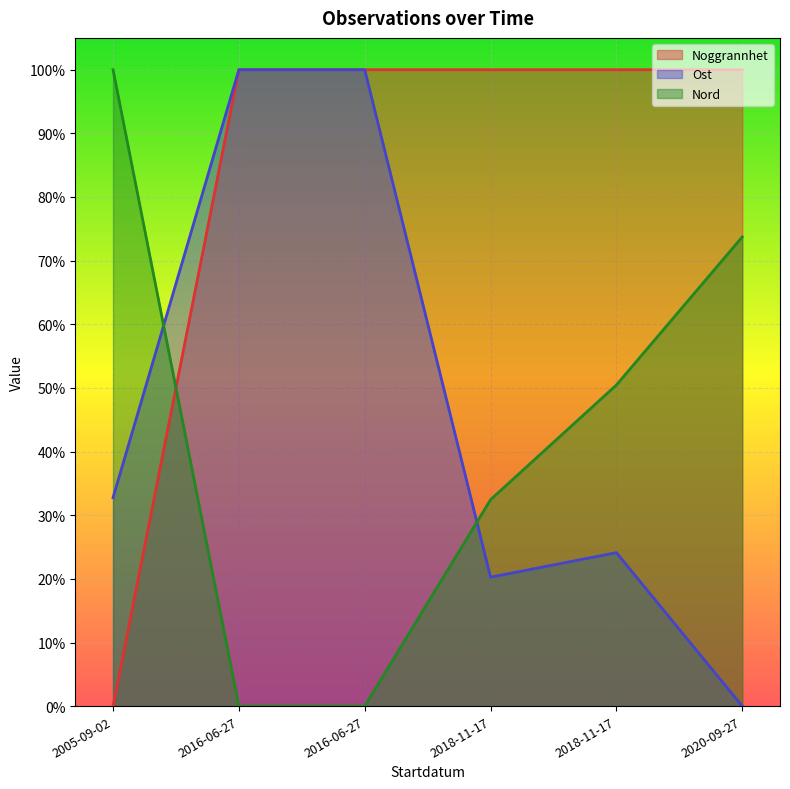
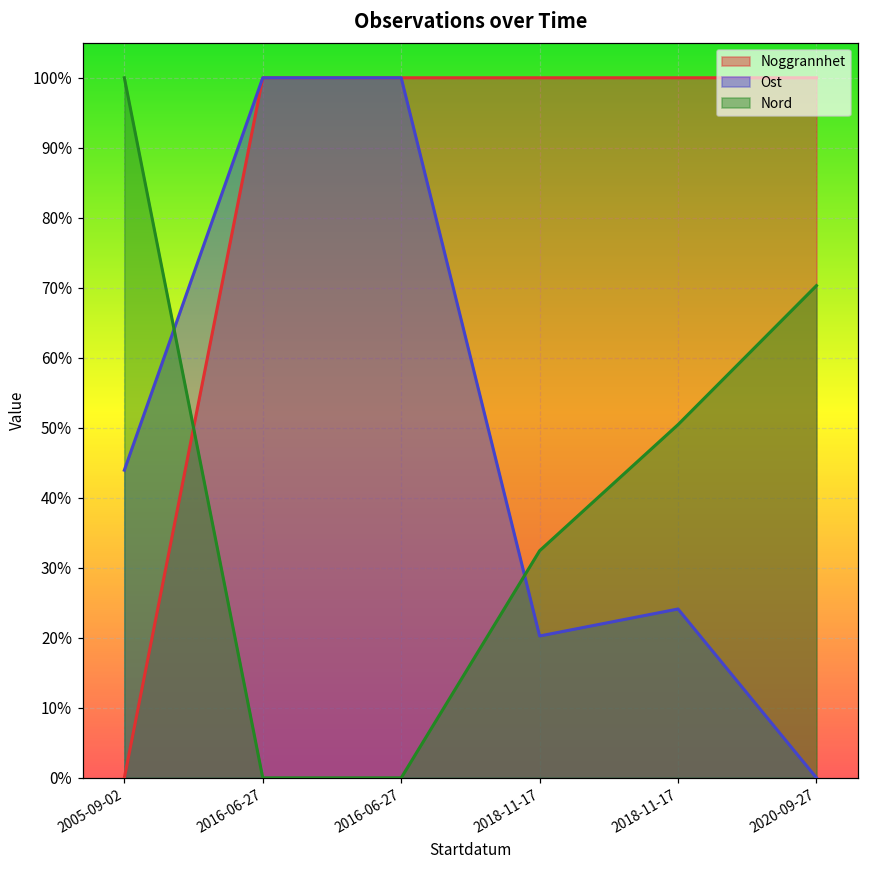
Ost, 2005-09-02: 33% -> 44%
Nord, 2020-09-27: 74% -> 70%
